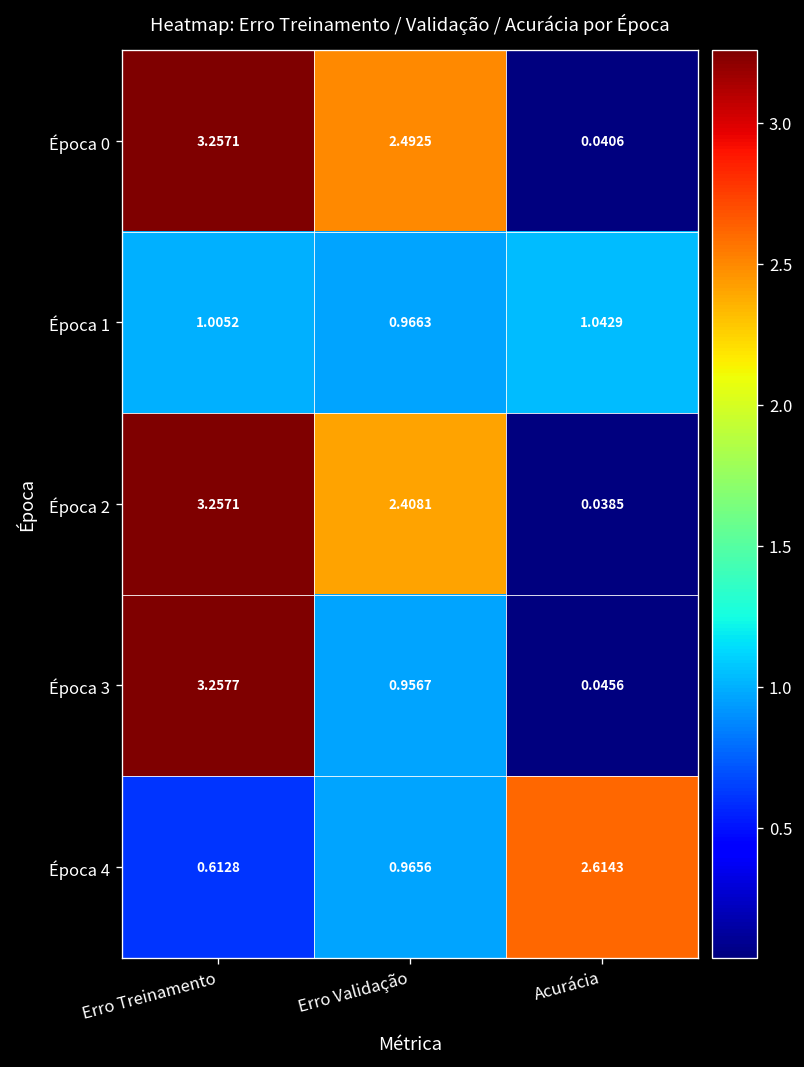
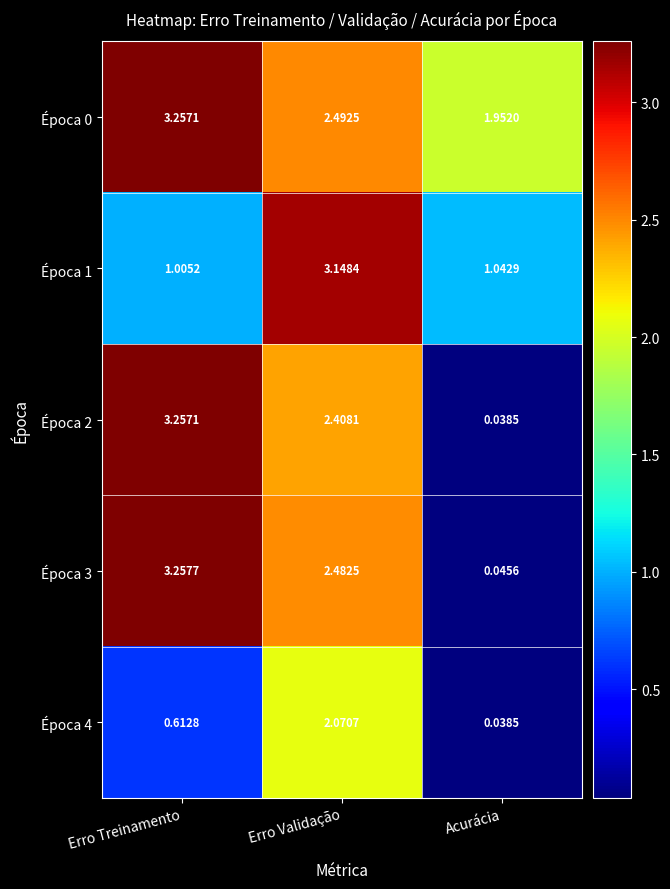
Época 0, Acurácia: 0.0406 -> 1.9520
Época 1, Erro Validação: 0.9663 -> 3.1484
Época 3, Erro Validação: 0.9567 -> 2.4825
Época 4, Erro Validação: 0.9656 -> 2.0707
Época 4, Acurácia: 2.6143 -> 0.0385
